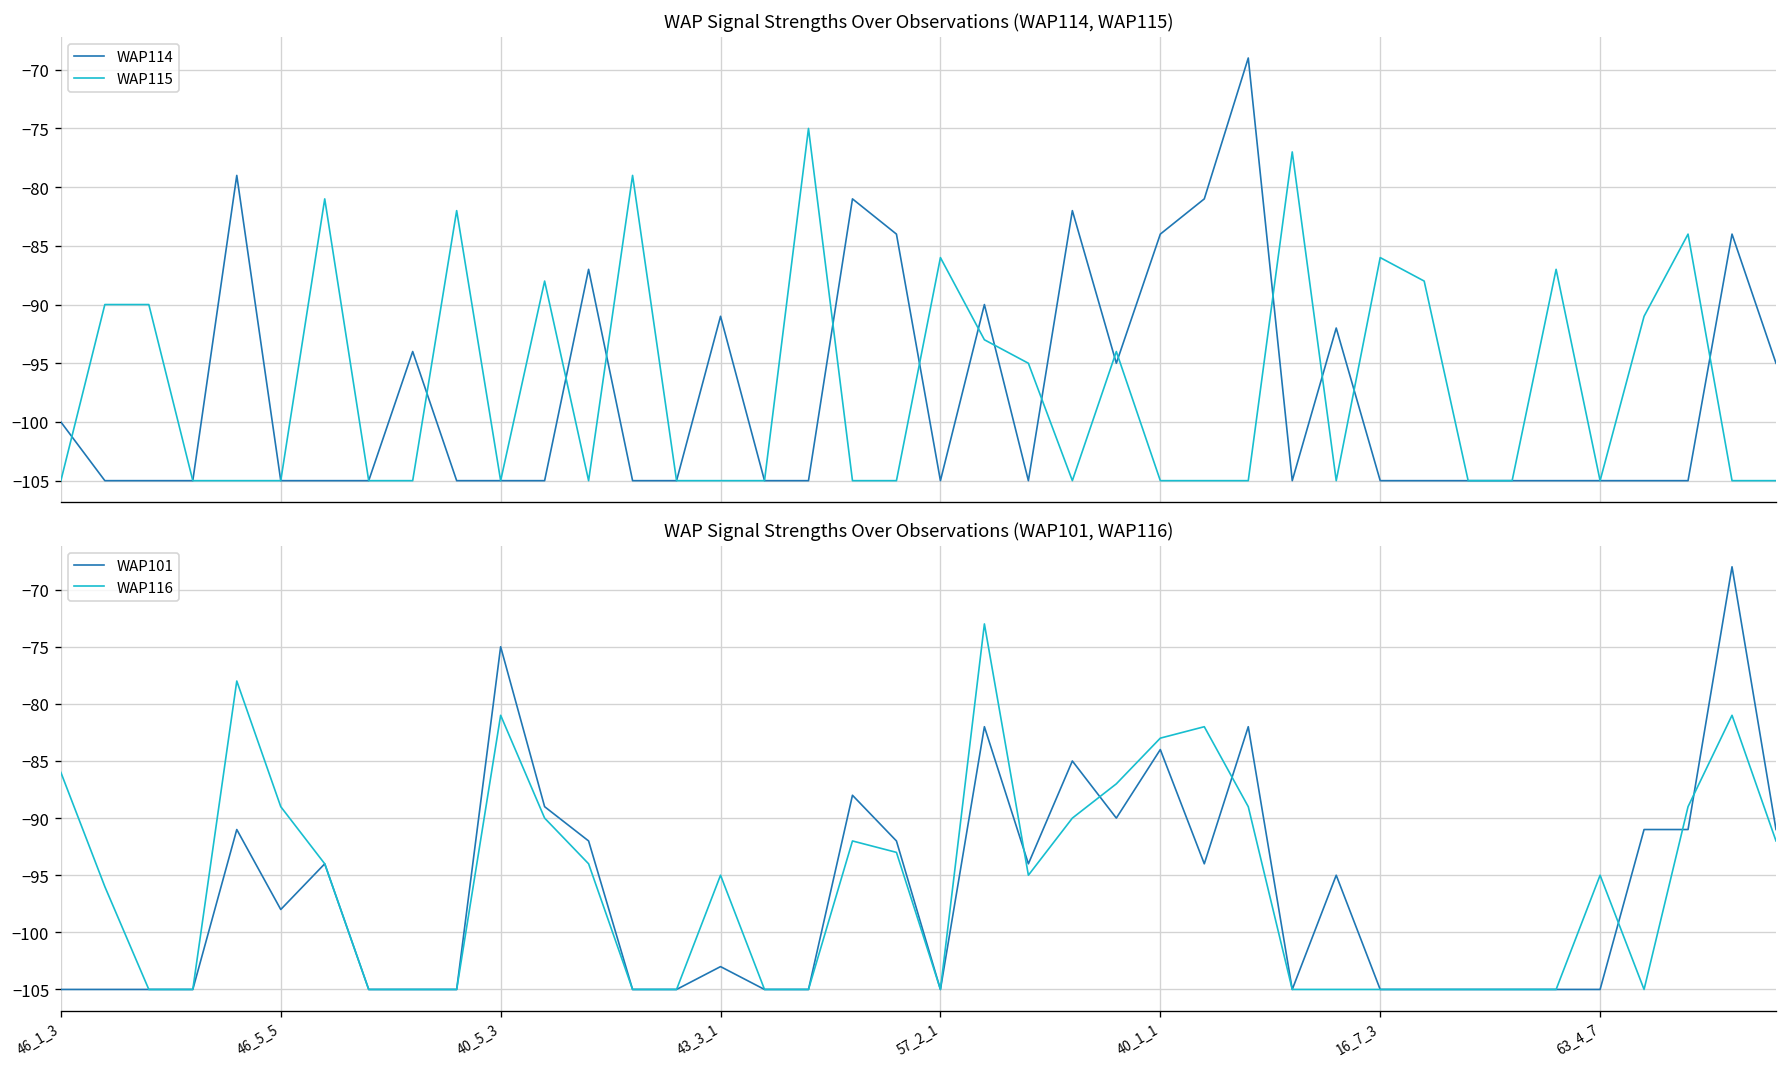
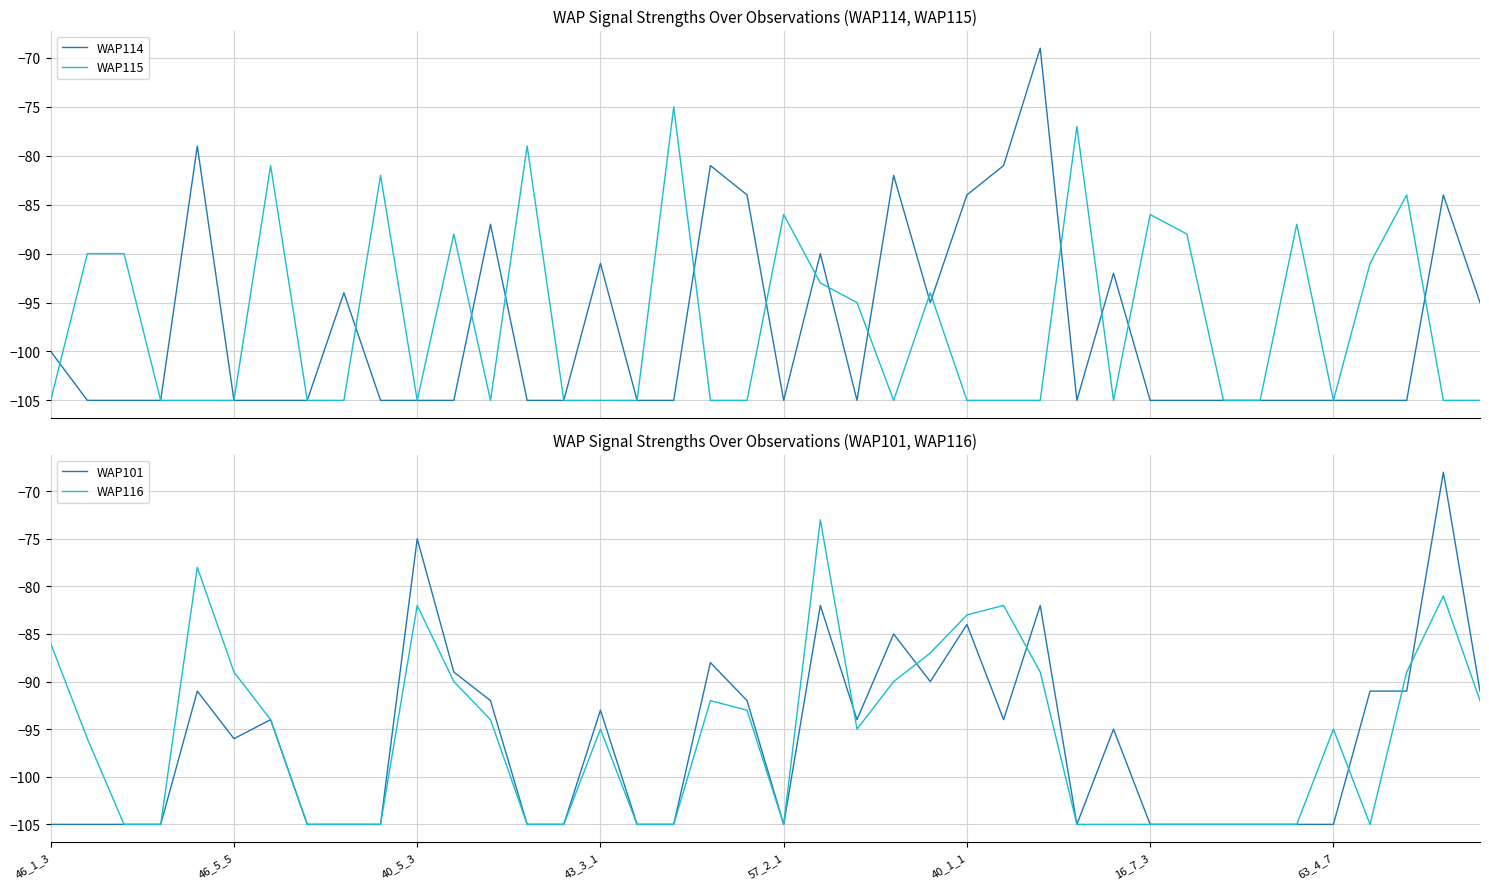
WAP Signal Strengths Over Observations (WAP101, WAP116), WAP101, 46_5_5: -98 -> -96
WAP Signal Strengths Over Observations (WAP101, WAP116), WAP116, 40_5_3: -81 -> -82
WAP Signal Strengths Over Observations (WAP101, WAP116), WAP101, 43_3_1: -103 -> -93
